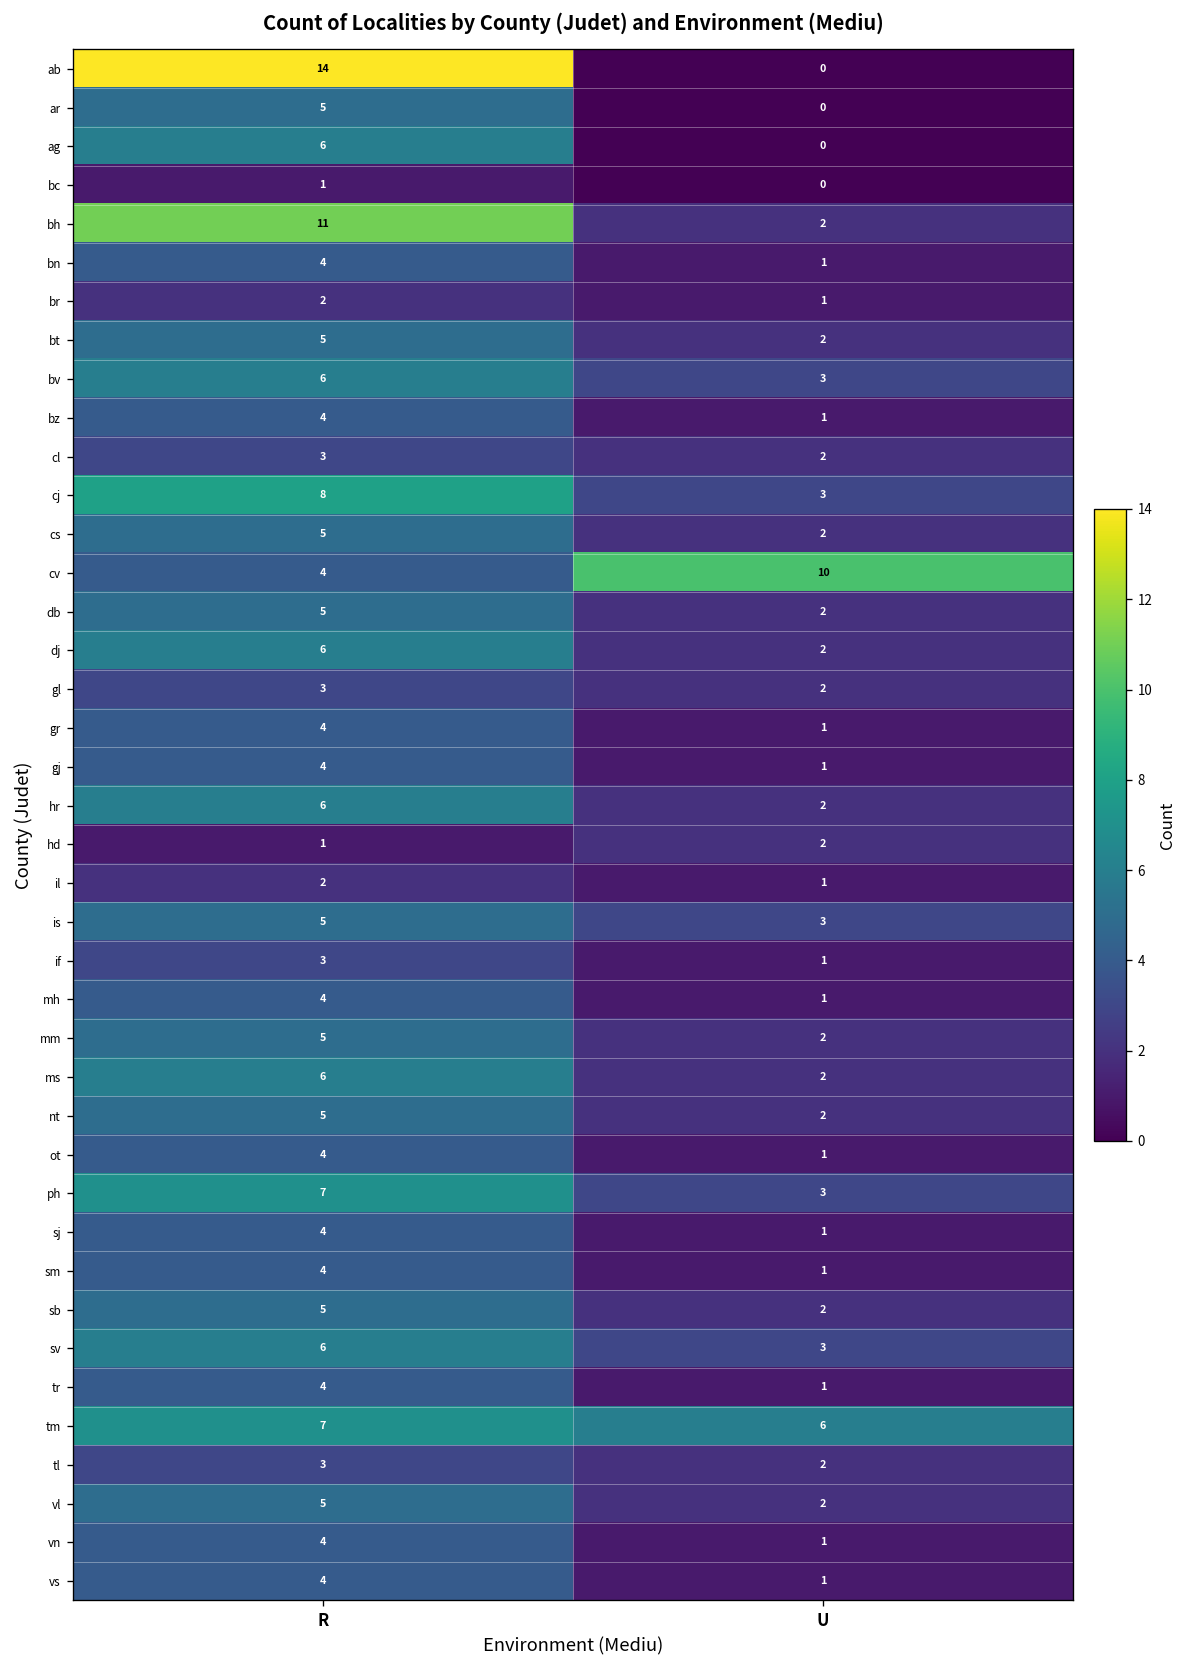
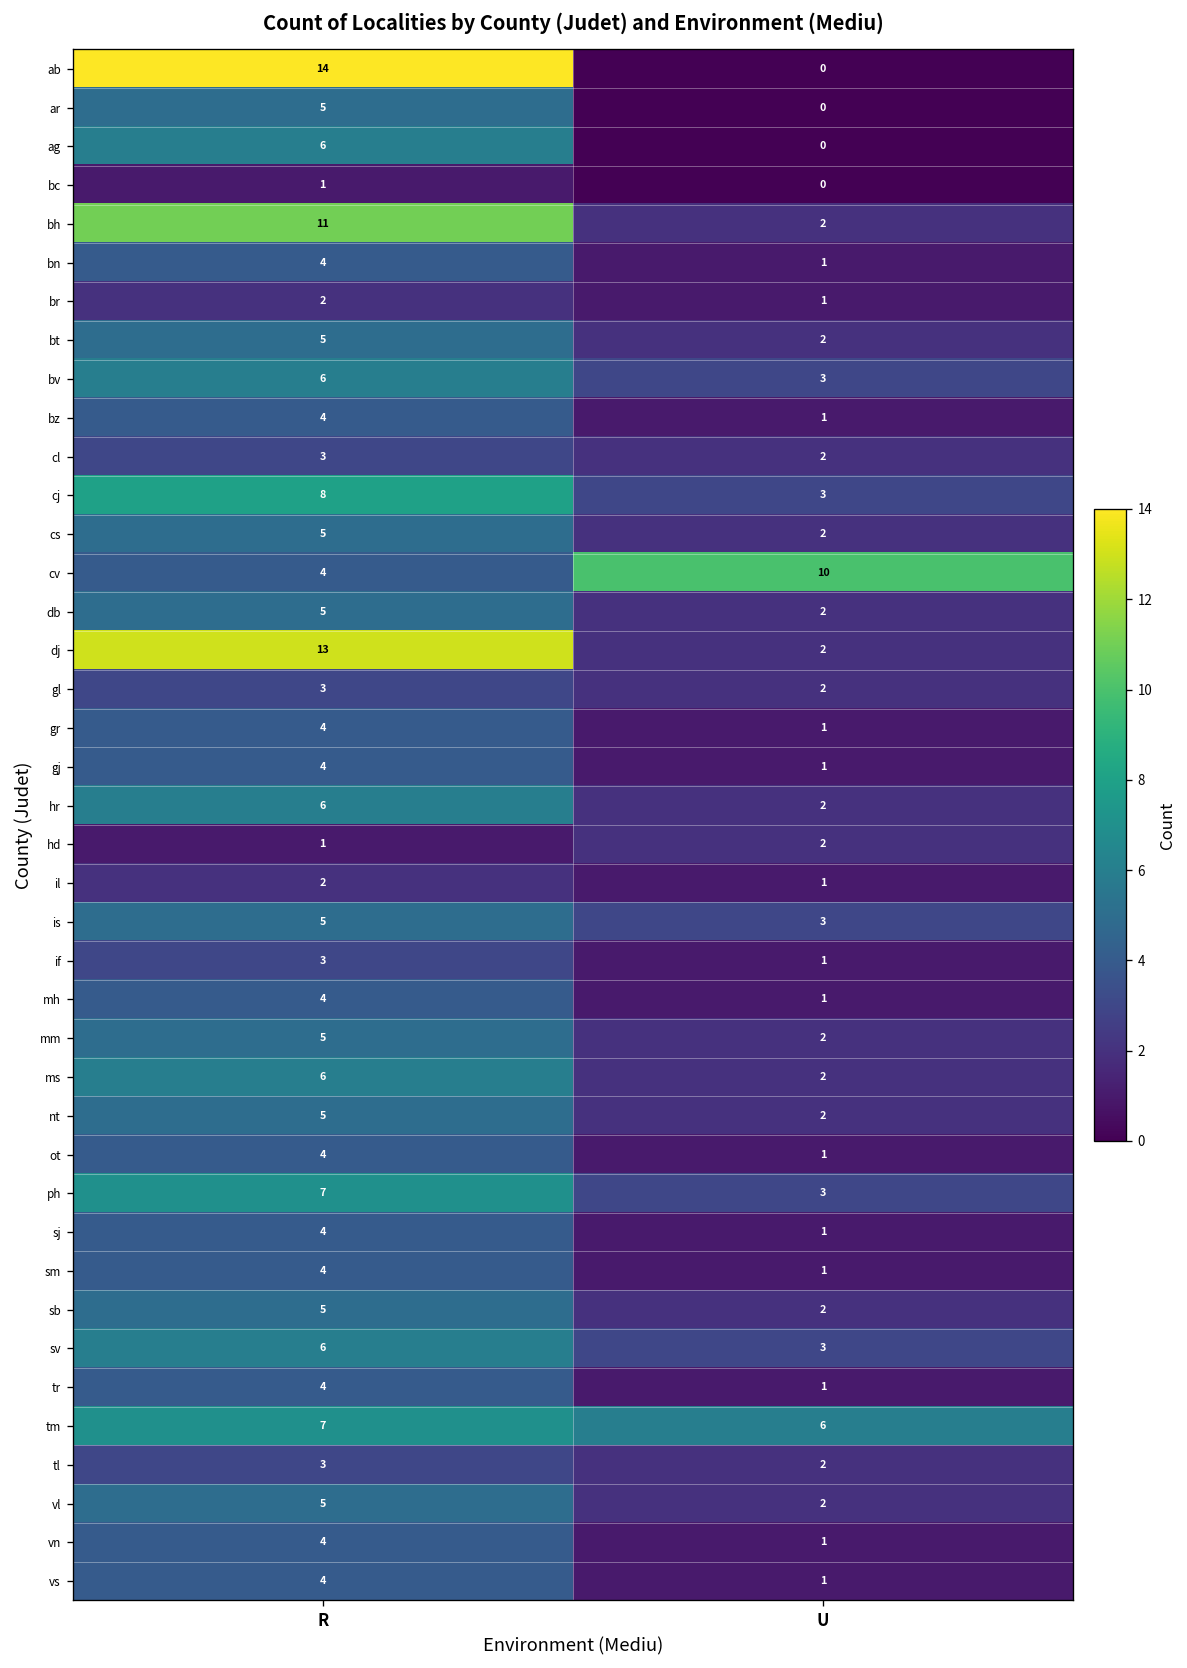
dj, R: 6 -> 13
